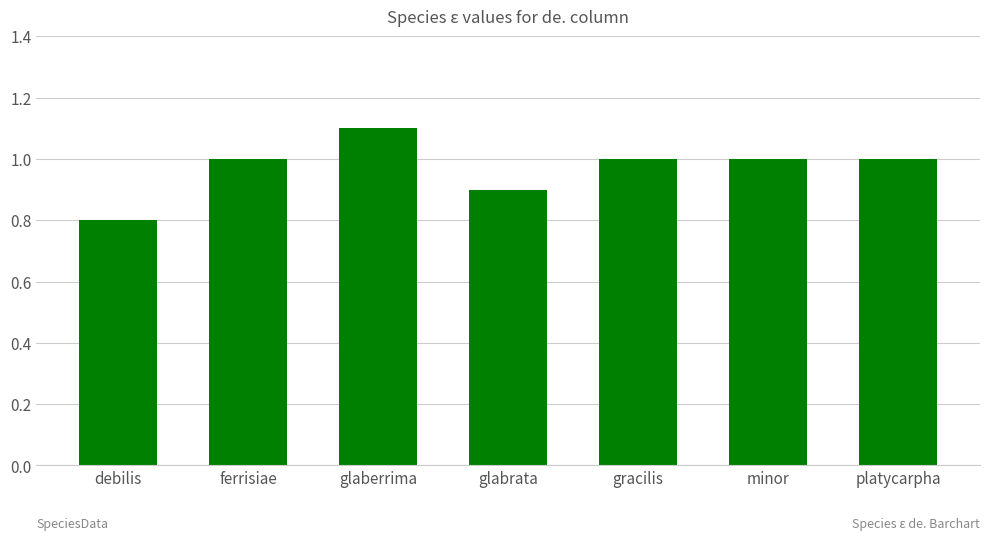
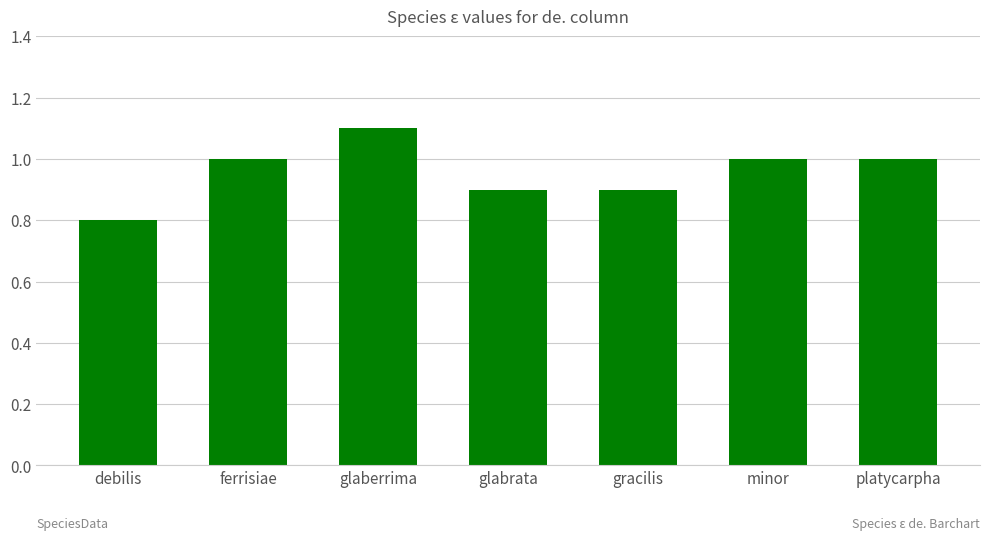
gracilis: 1.0 -> 0.9
